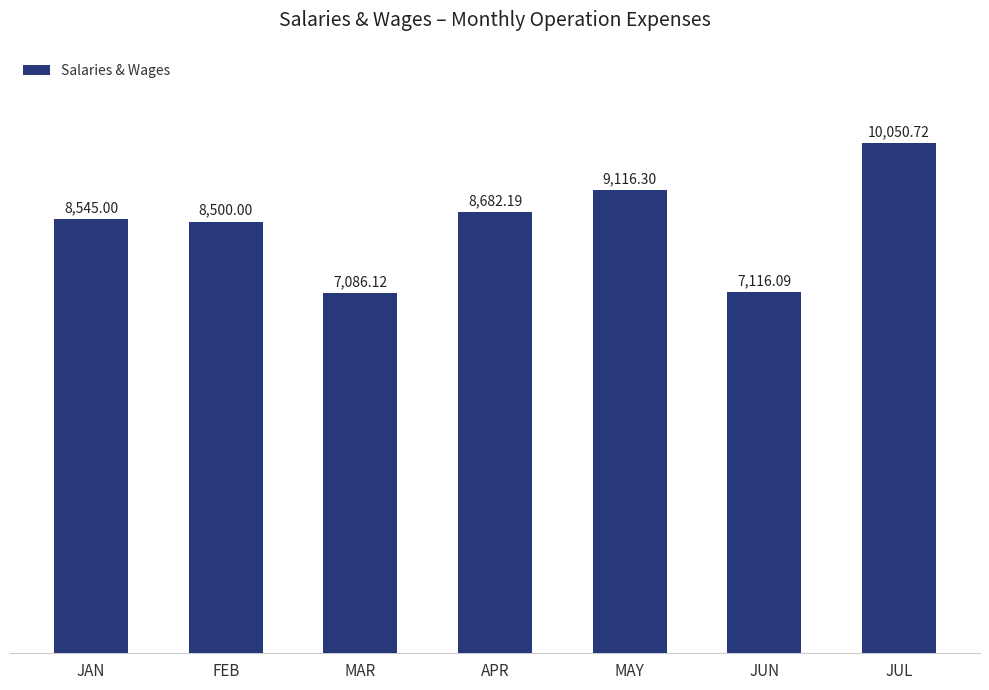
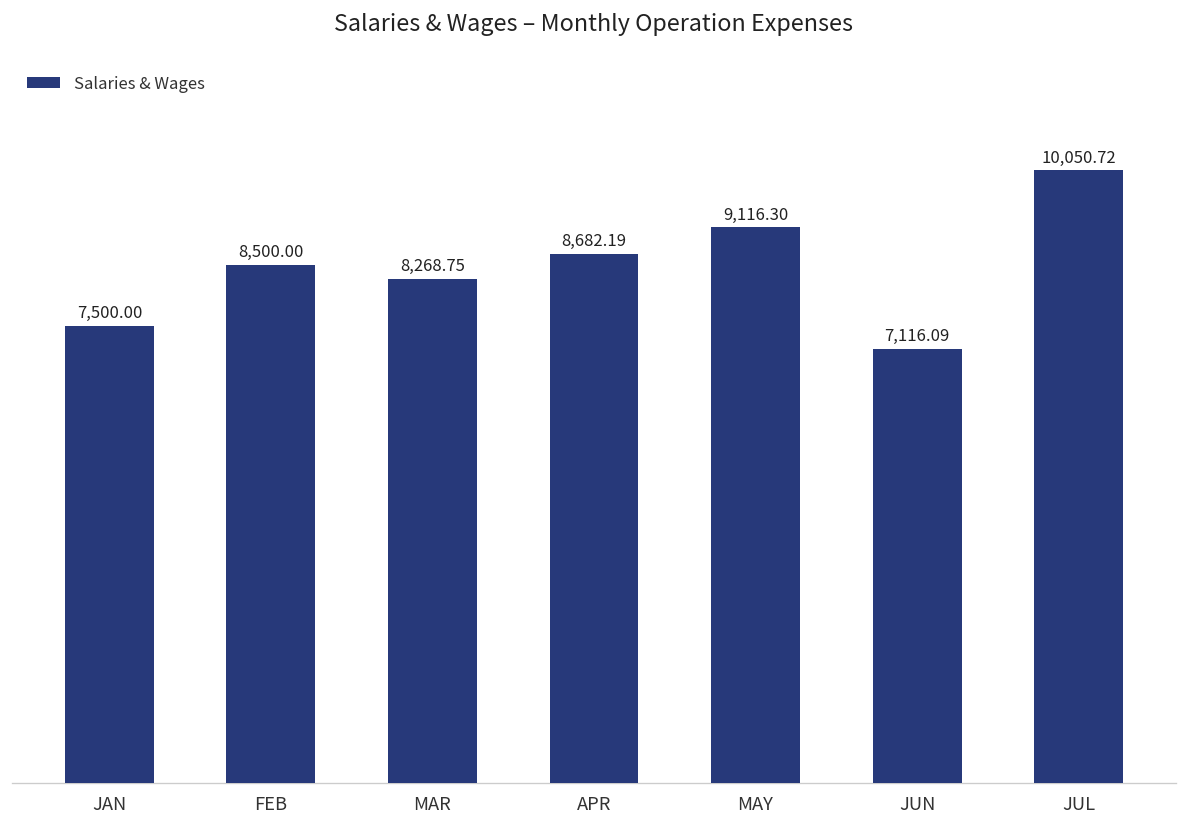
JAN: 8,545.00 -> 7,500.00
MAR: 7,086.12 -> 8,268.75
